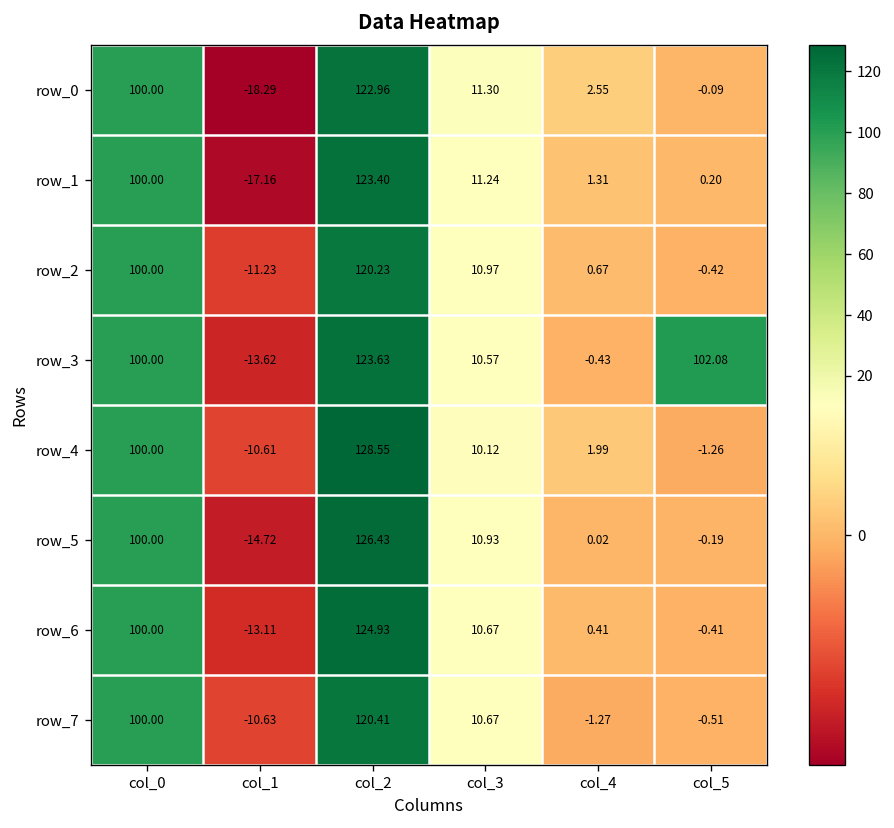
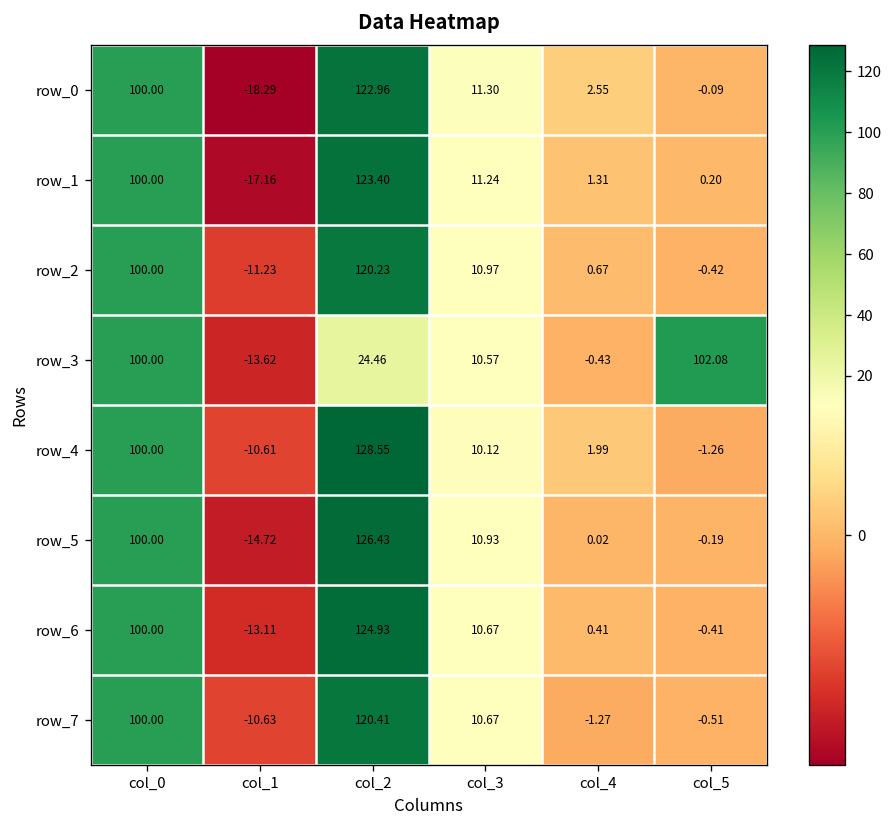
row_3, col_2: 123.63 -> 24.46
